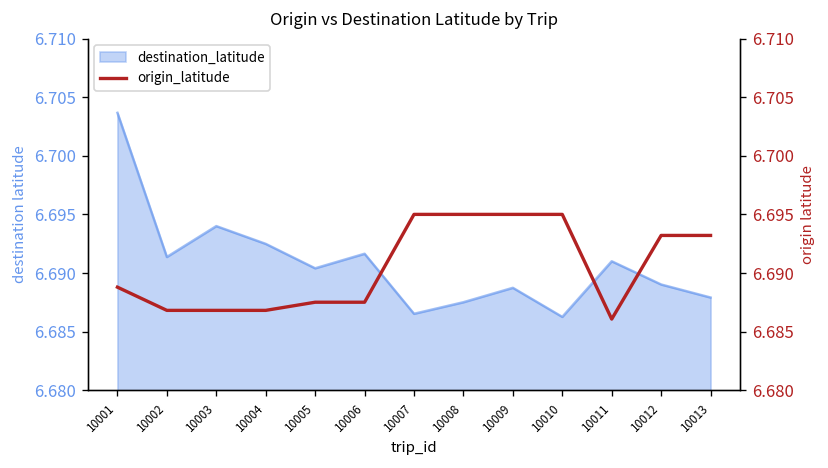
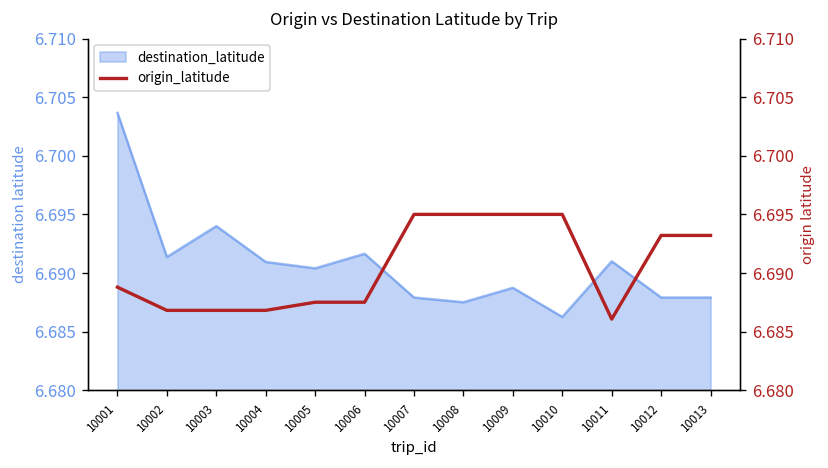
destination_latitude, 10004: 6.692 -> 6.691
destination_latitude, 10007: 6.687 -> 6.688
destination_latitude, 10012: 6.689 -> 6.688
